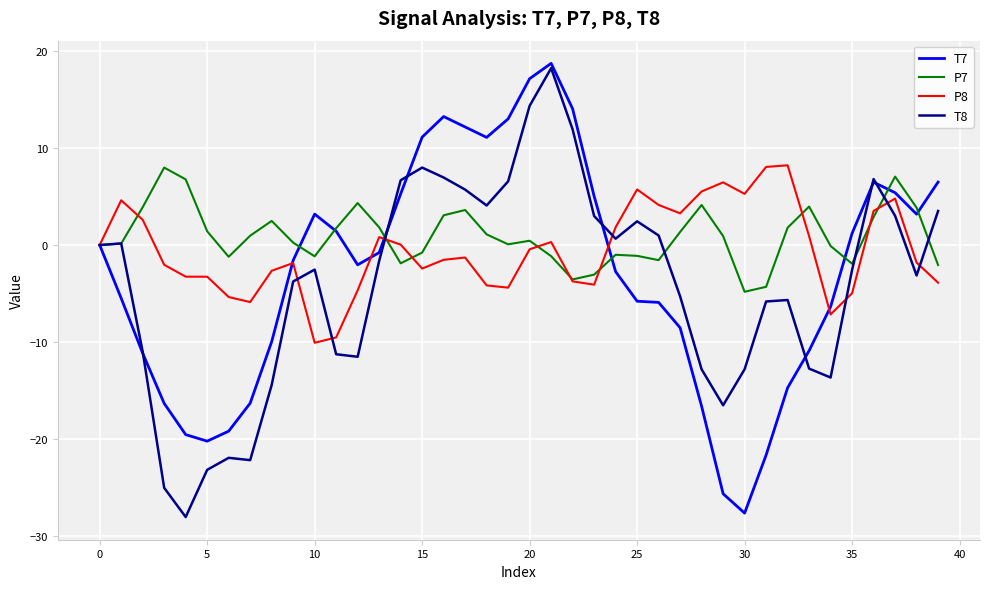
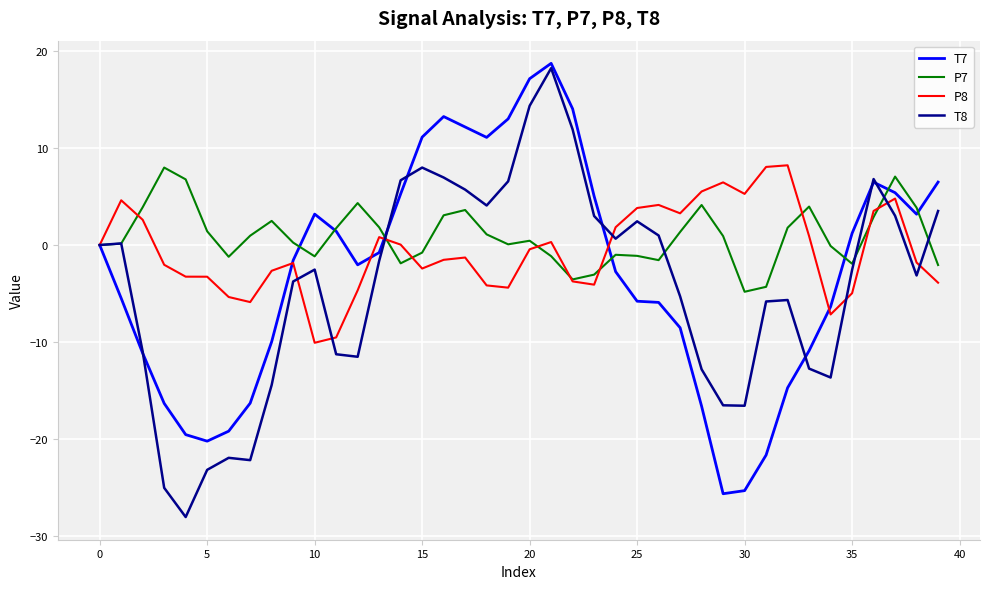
P8, 25: 6 -> 4
T7, 30: -28 -> -25
T8, 30: -13 -> -17
